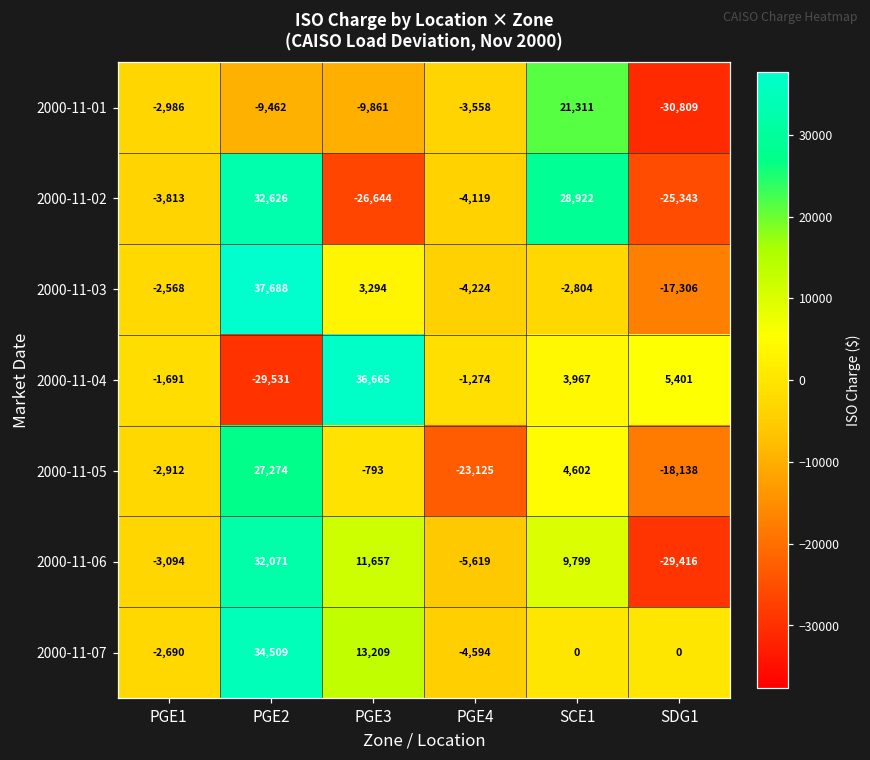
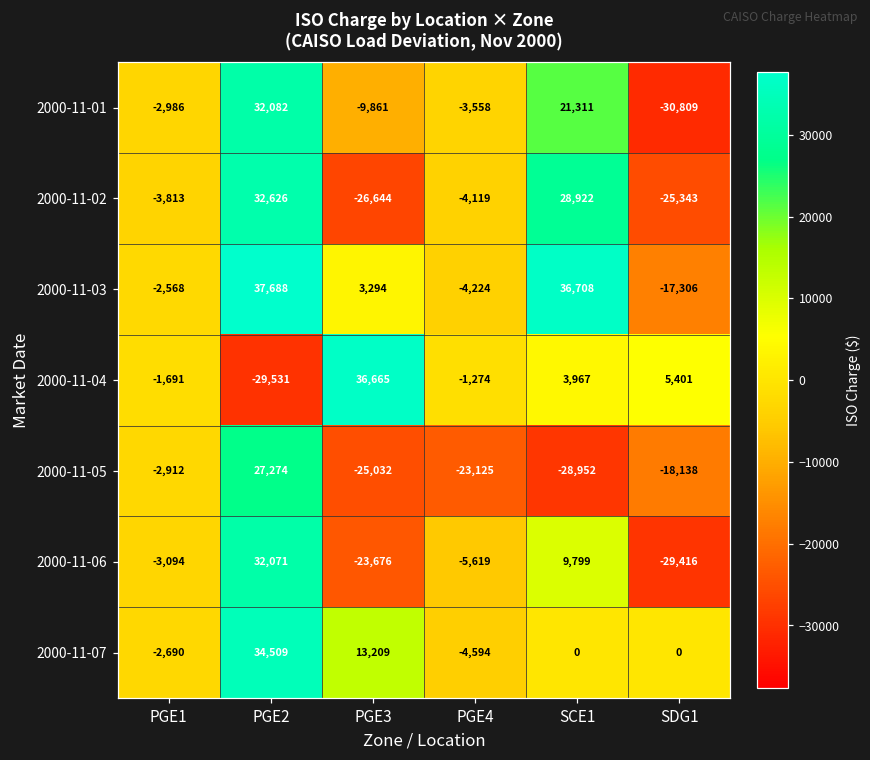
2000-11-01, PGE2: -9,462 -> 32,082
2000-11-03, SCE1: -2,804 -> 36,708
2000-11-05, PGE3: -793 -> -25,032
2000-11-05, SCE1: 4,602 -> -28,952
2000-11-06, PGE3: 11,657 -> -23,676
